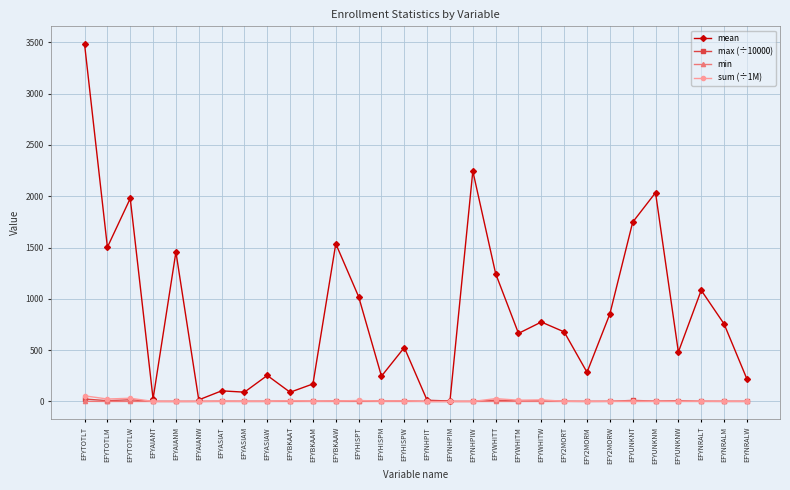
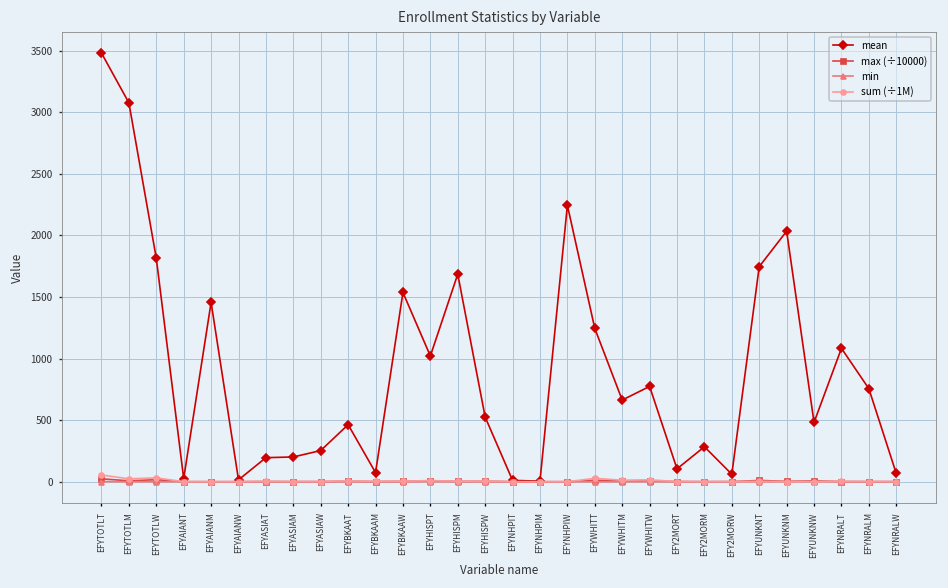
mean, EFYTOTLM: 1500 -> 3080
mean, EFYTOTLW: 1980 -> 1820
mean, EFYASIAT: 100 -> 200
mean, EFYASIAM: 90 -> 200
mean, EFYBKAAT: 90 -> 460
mean, EFYBKAAM: 170 -> 70
mean, EFYHISPM: 250 -> 1690
mean, EFY2MORT: 680 -> 100
mean, EFY2MORW: 850 -> 60
mean, EFYNRALW: 220 -> 70
